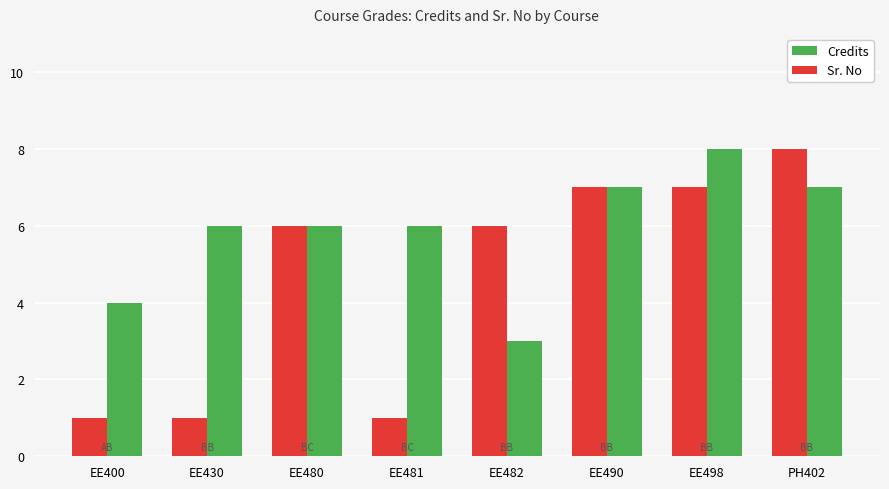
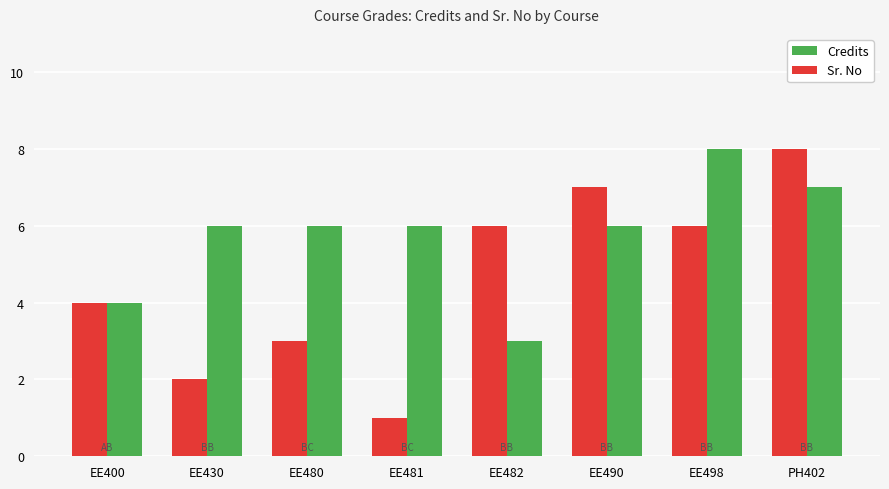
Sr. No, EE400: 1 -> 4
Sr. No, EE430: 1 -> 2
Sr. No, EE480: 6 -> 3
Credits, EE490: 7 -> 6
Sr. No, EE498: 7 -> 6
